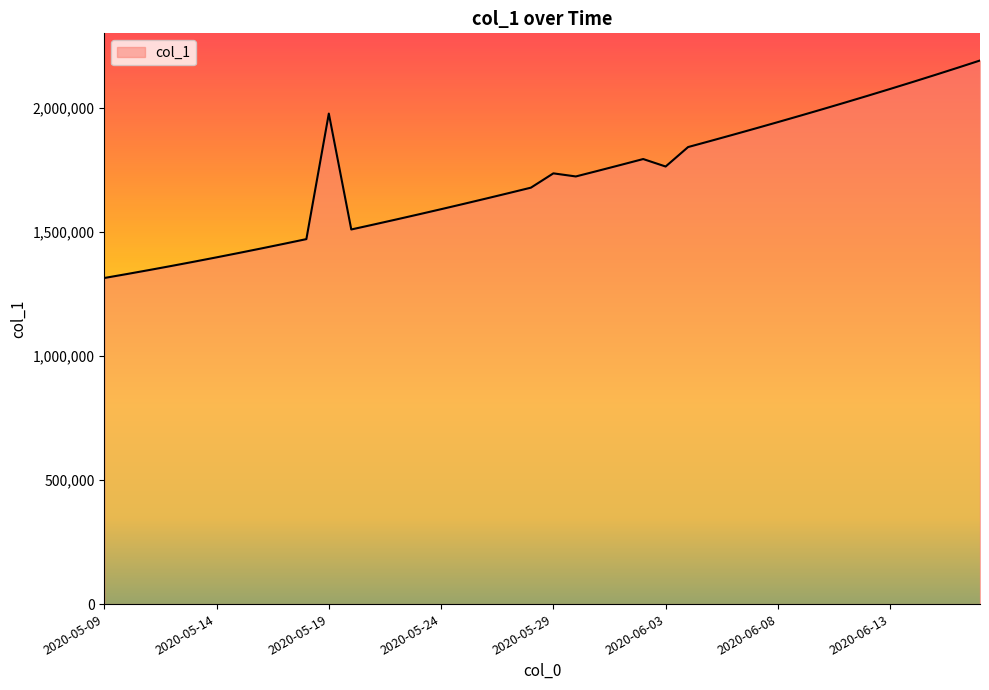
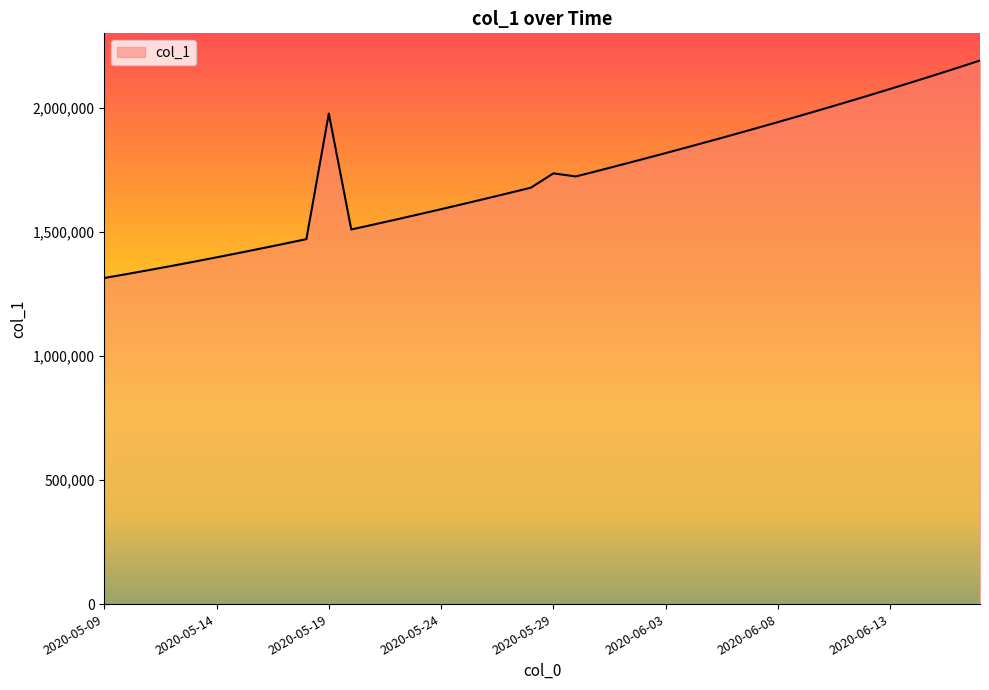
2020-06-03: 1,760,000 -> 1,820,000
